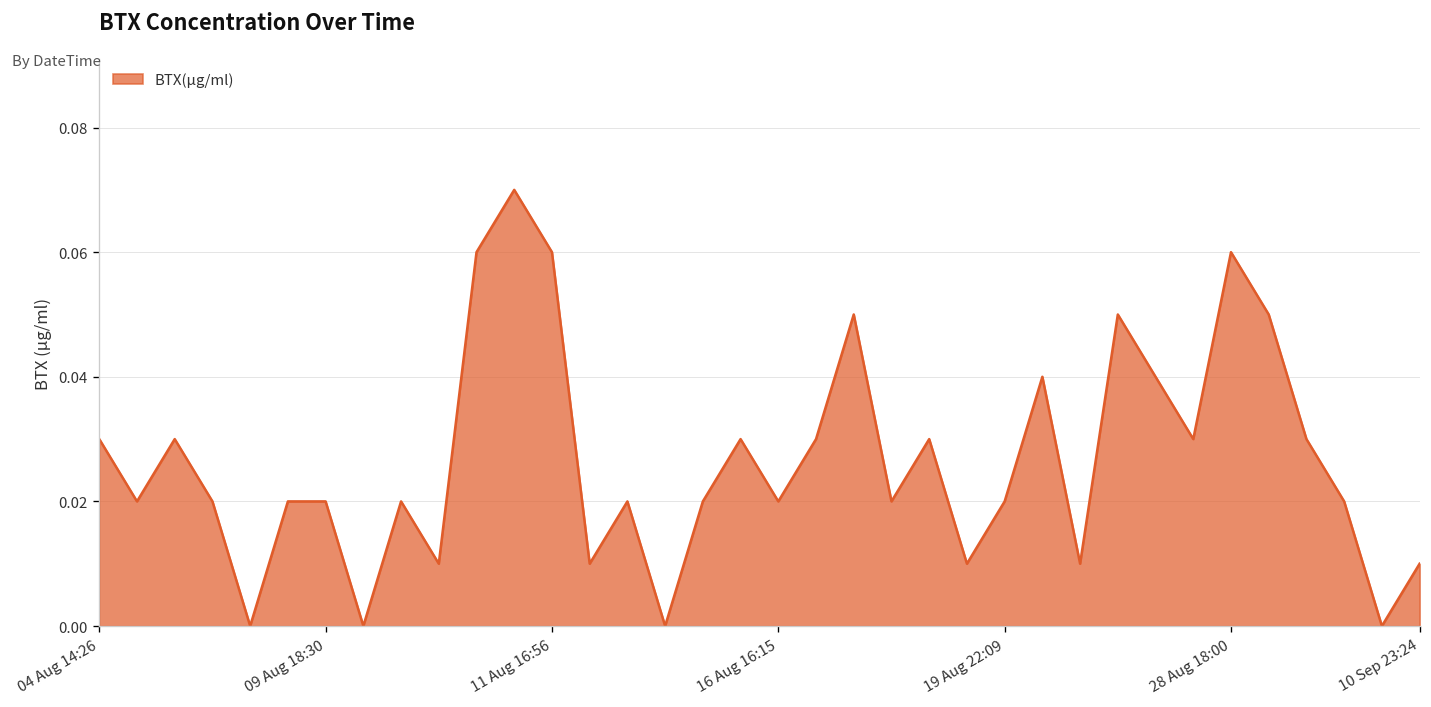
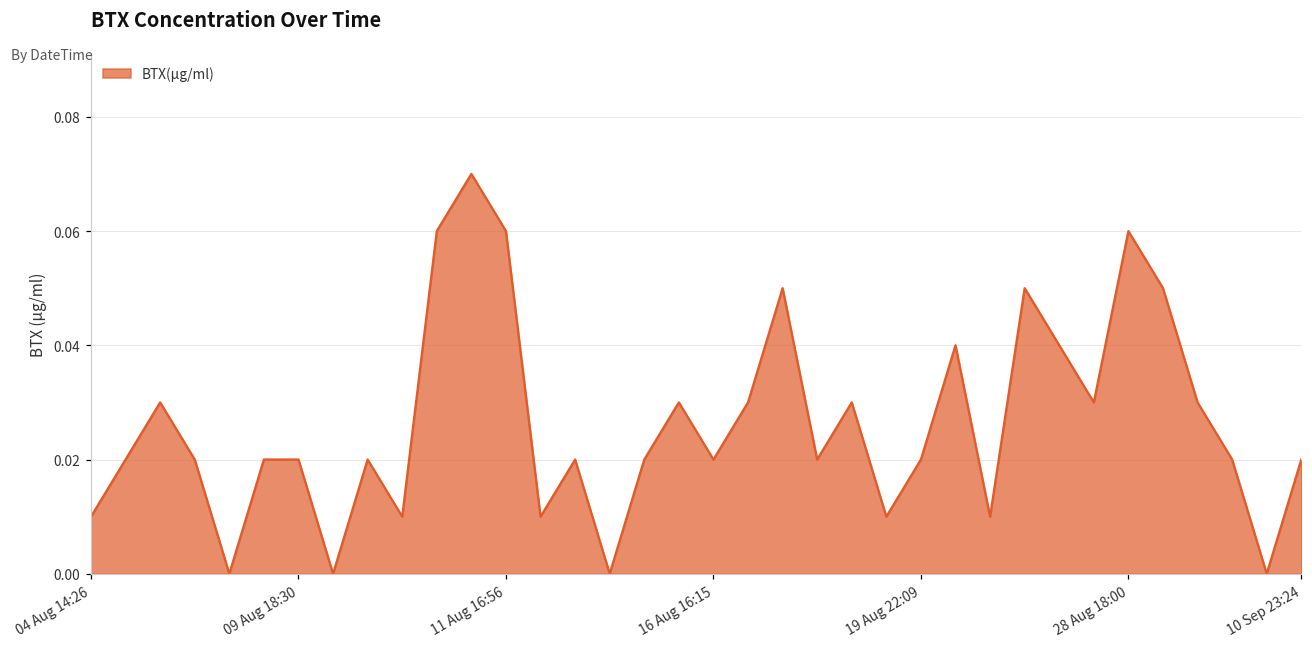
04 Aug 14:26: 0.03 -> 0.01
10 Sep 23:24: 0.01 -> 0.02
